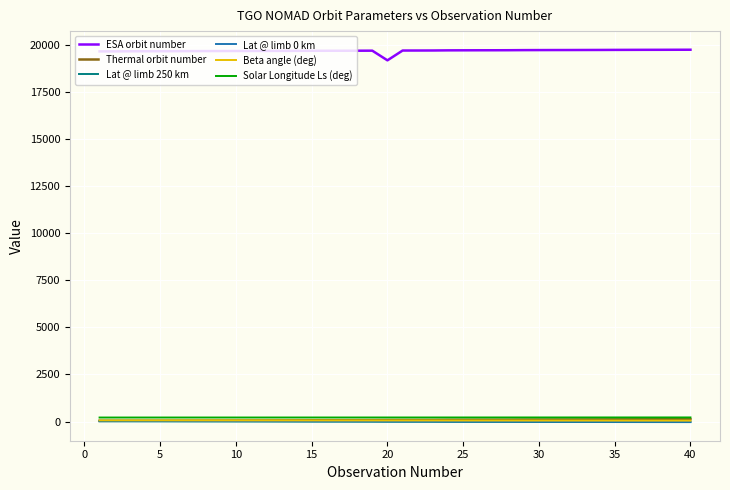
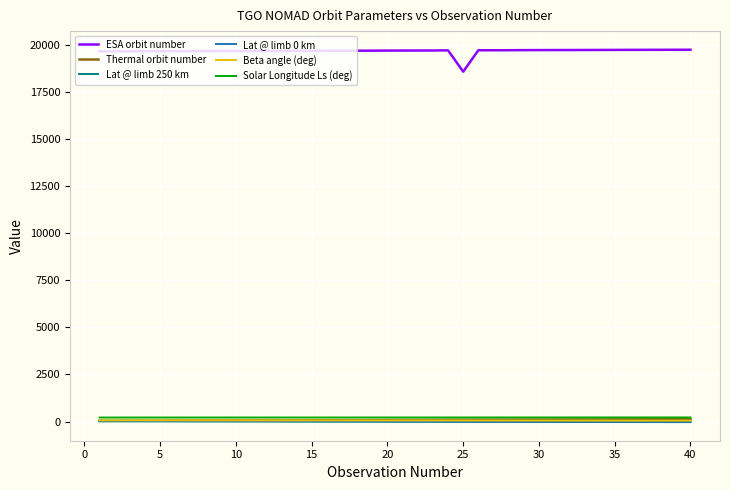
ESA orbit number, 20: 19200 -> 19700
ESA orbit number, 25: 19700 -> 18600
